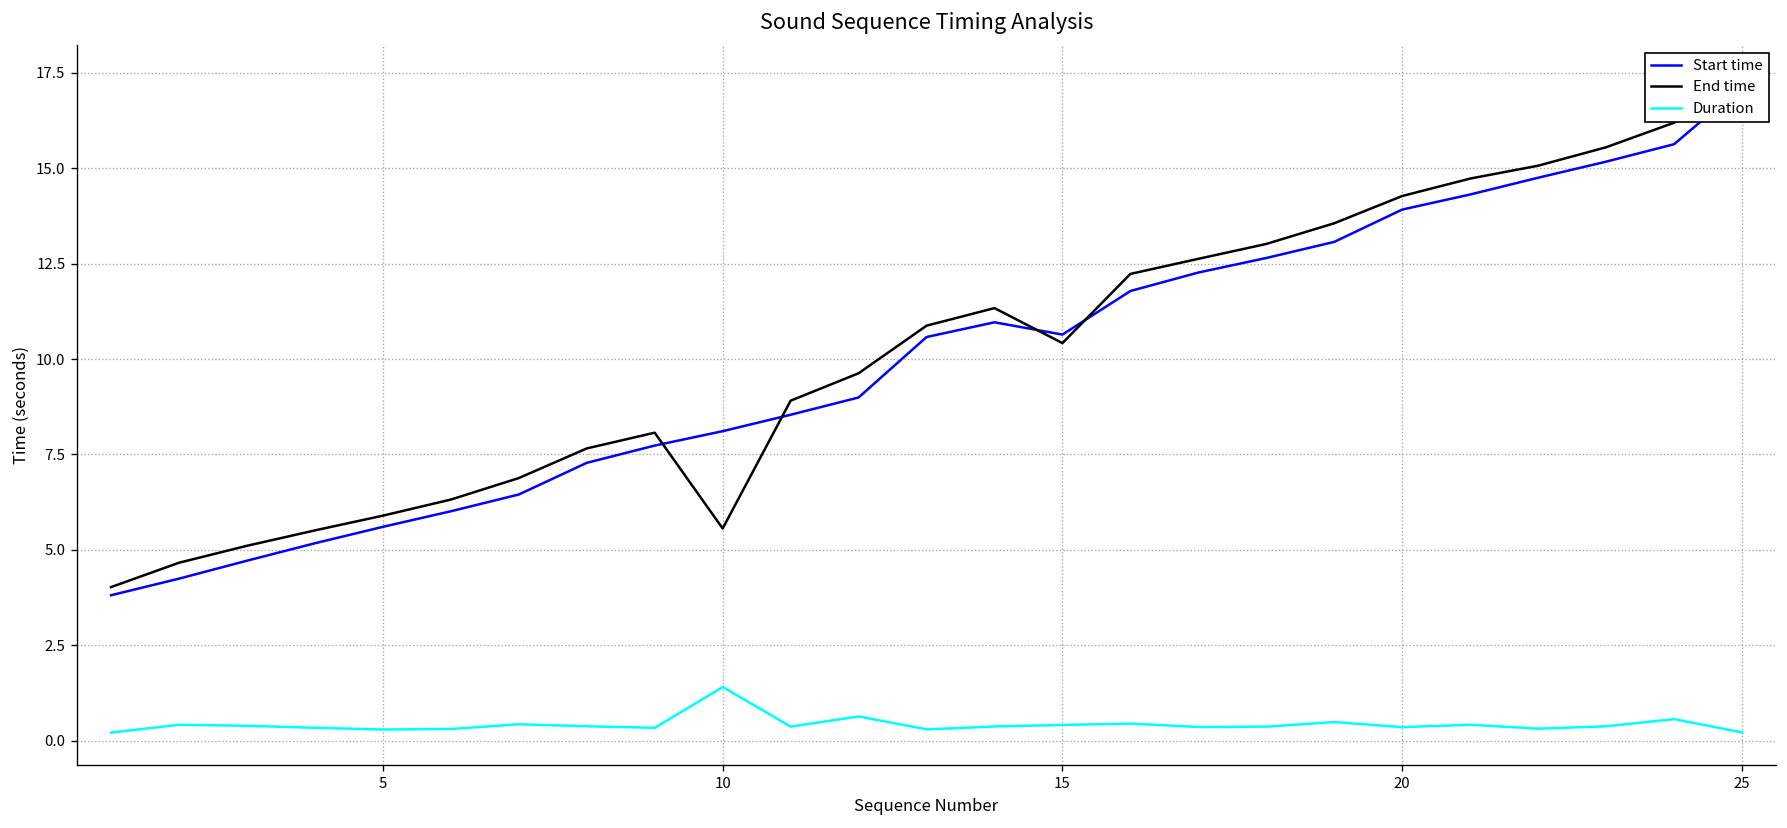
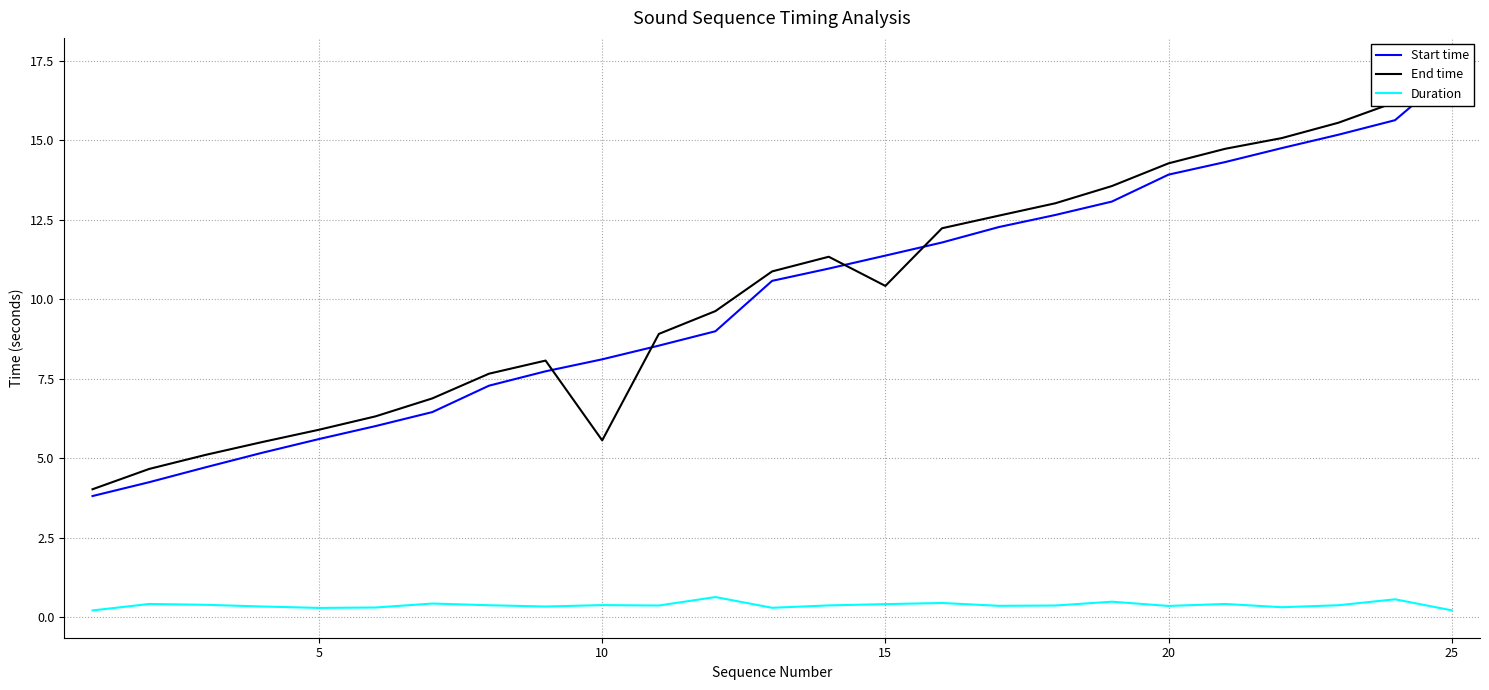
Duration, 10: 1.4 -> 0.4
Start time, 15: 10.6 -> 11.4
